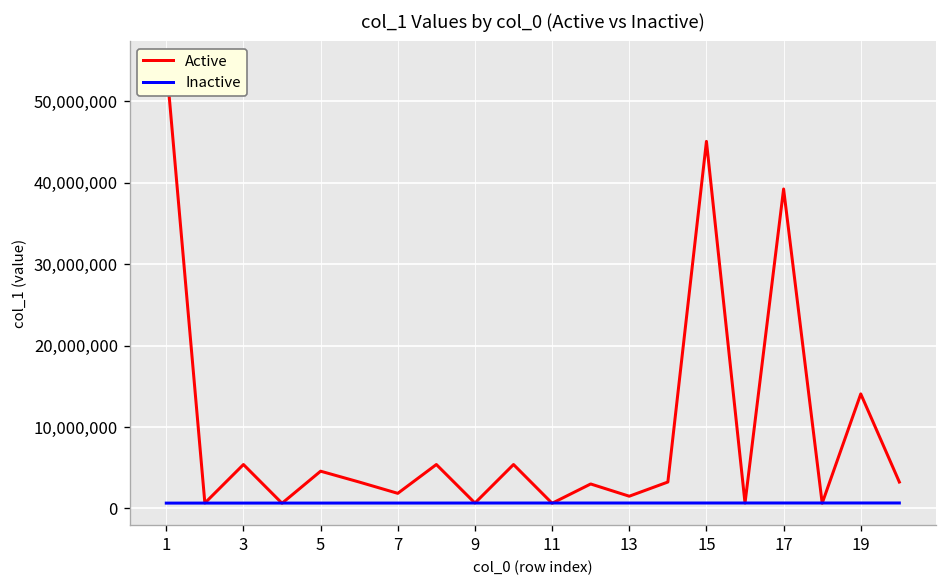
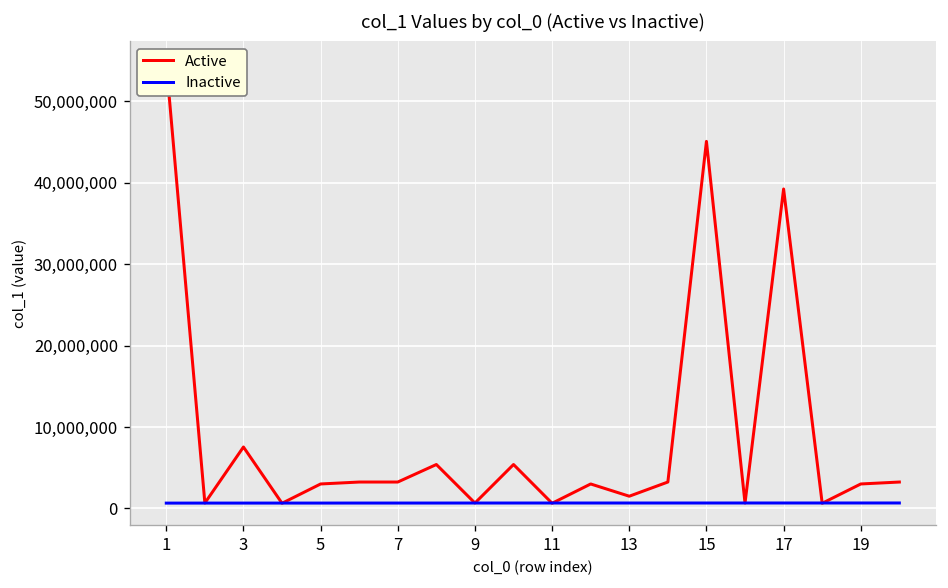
Active, 3: 5,000,000 -> 8,000,000
Active, 5: 5,000,000 -> 3,000,000
Active, 7: 2,000,000 -> 3,000,000
Active, 19: 14,000,000 -> 3,000,000
